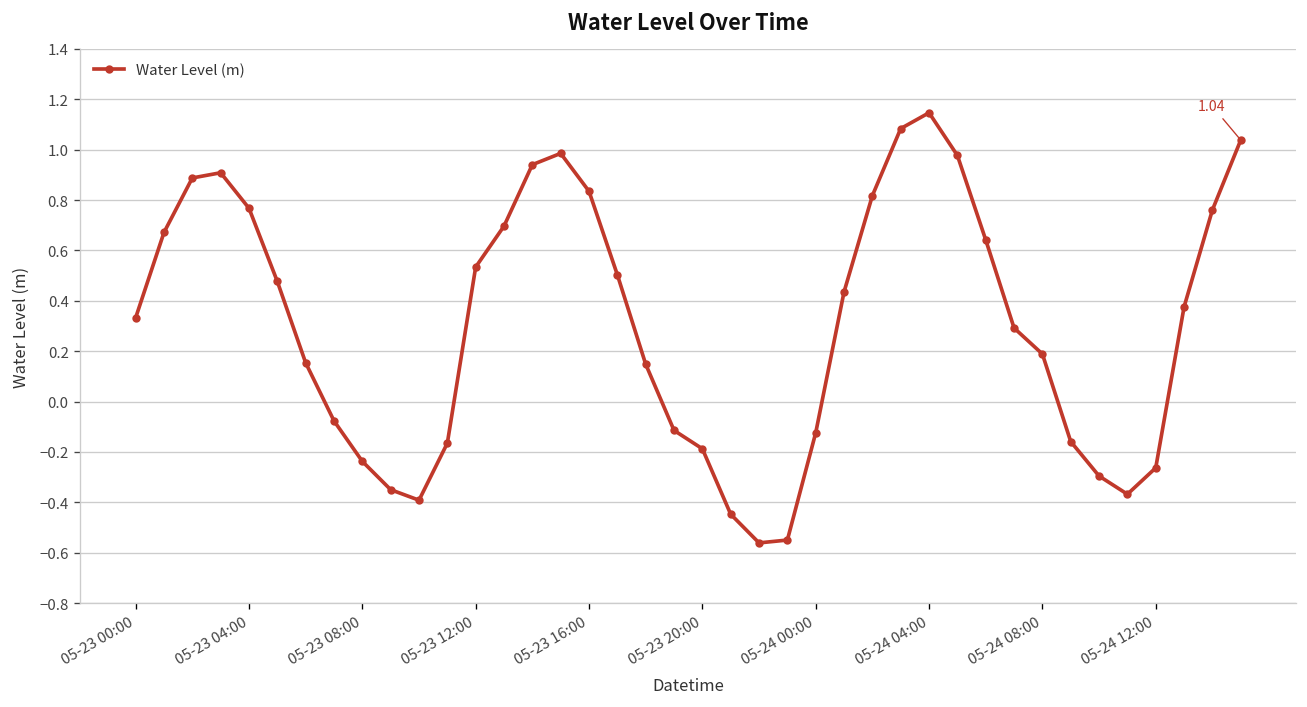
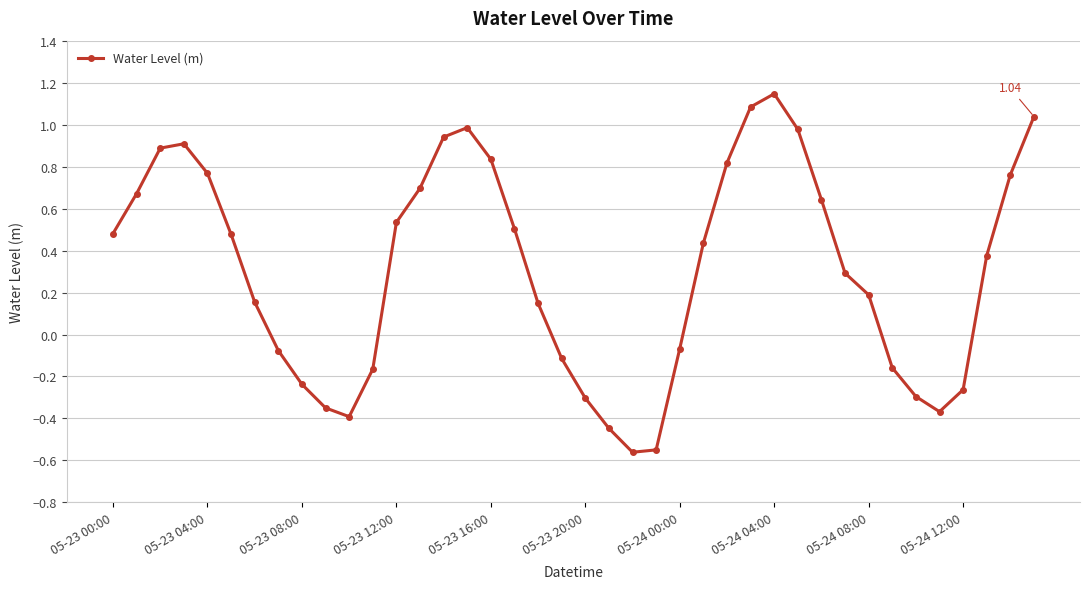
05-23 00:00: 0.33 -> 0.48
05-23 20:00: -0.19 -> -0.30
05-24 00:00: -0.12 -> -0.07
